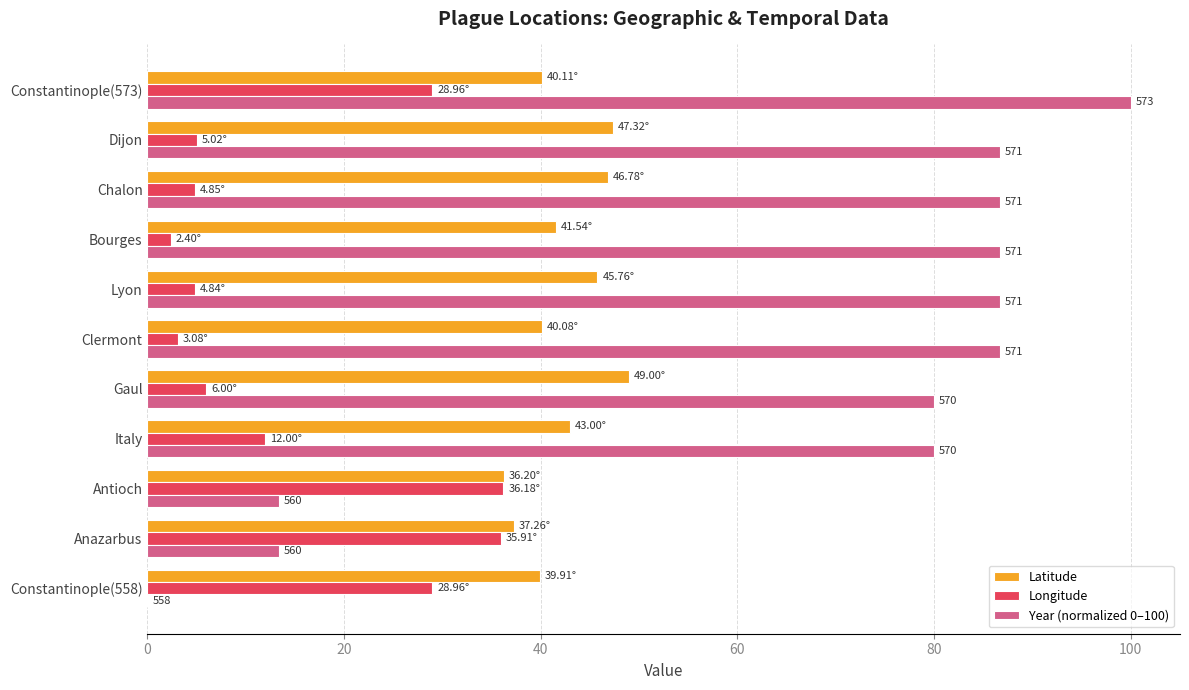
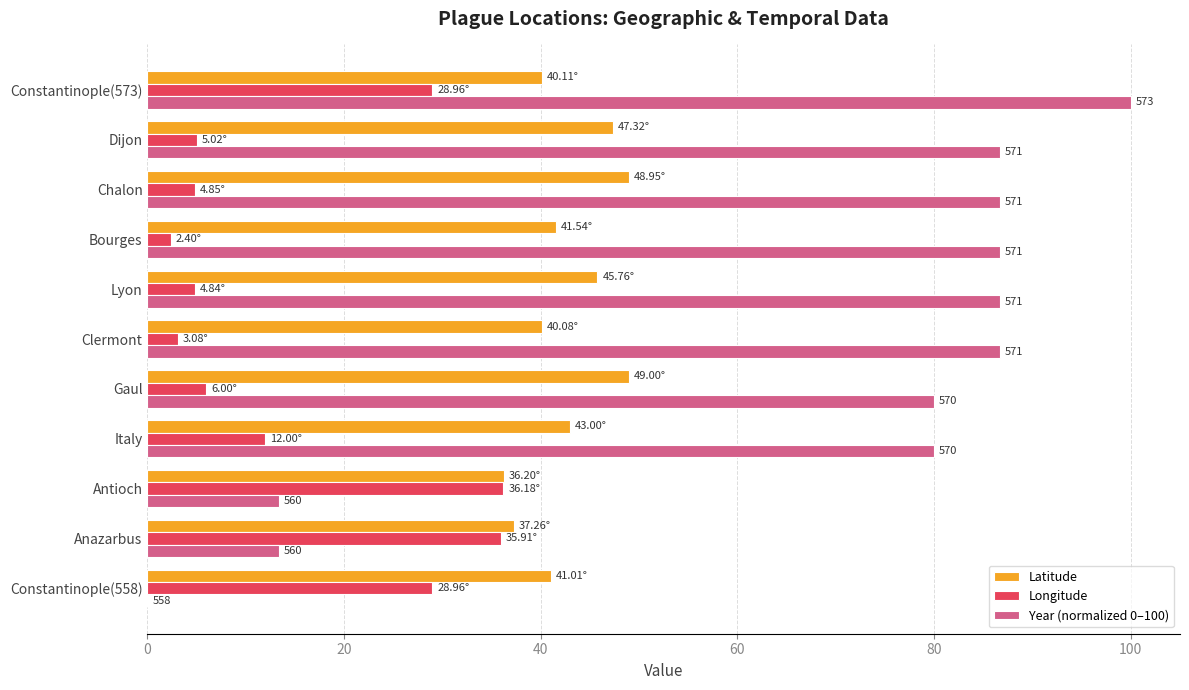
Latitude, Chalon: 46.78° -> 48.95°
Latitude, Constantinople(558): 39.91° -> 41.01°
